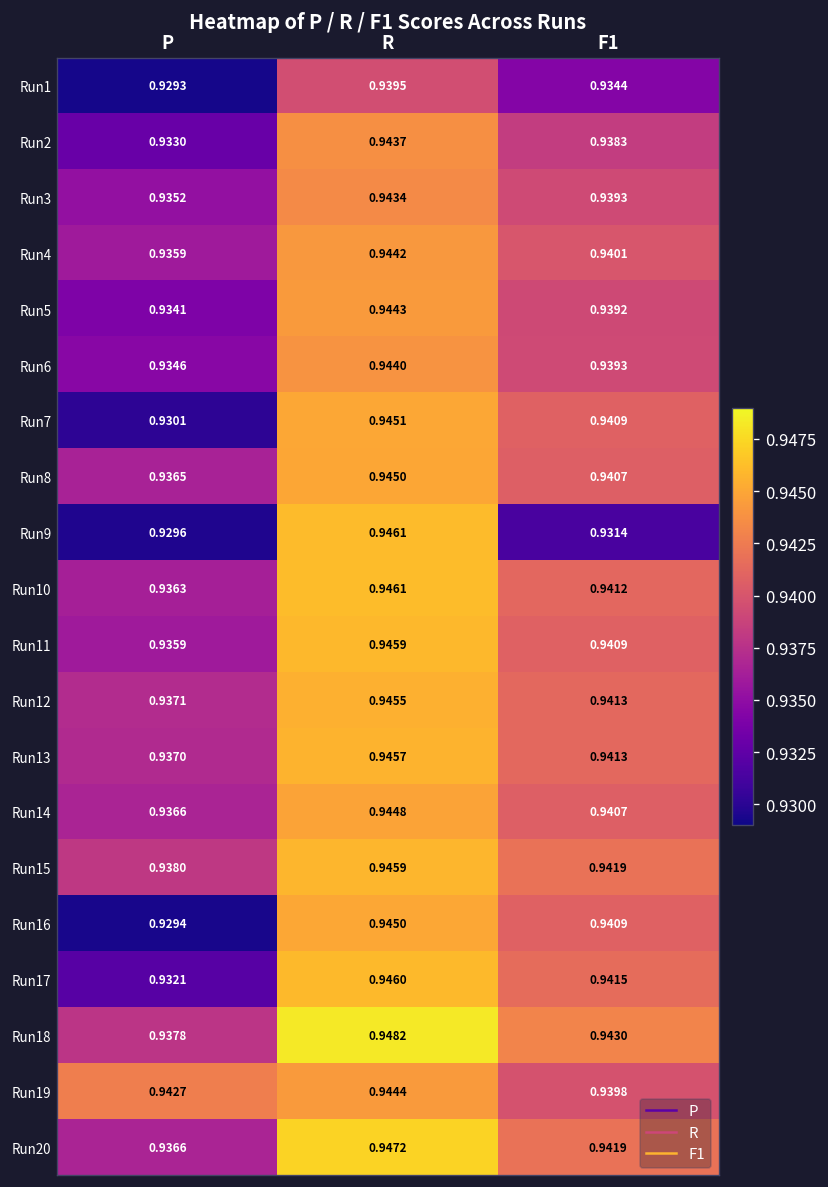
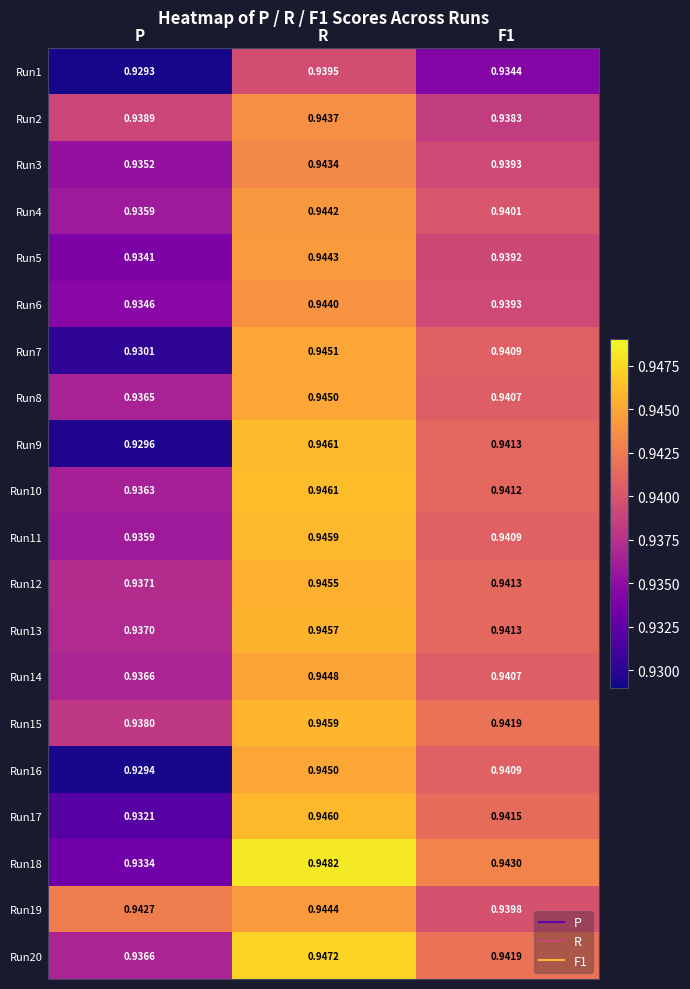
Run2, P: 0.9330 -> 0.9389
Run9, F1: 0.9314 -> 0.9413
Run18, P: 0.9378 -> 0.9334
